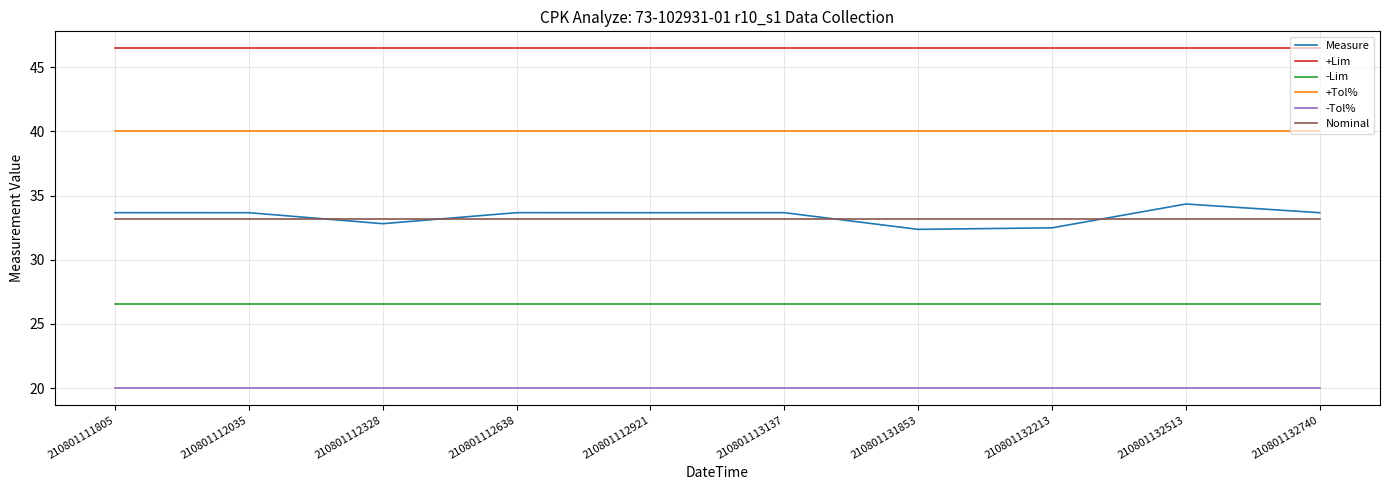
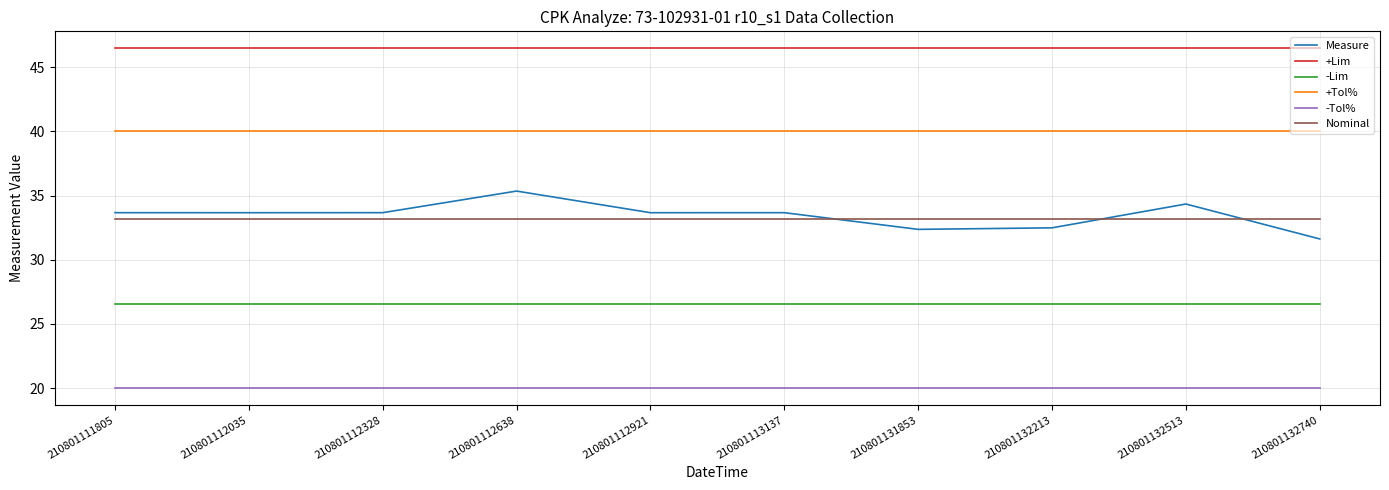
Measure, 210801112328: 32.8 -> 33.7
Measure, 210801112638: 33.7 -> 35.4
Measure, 210801132740: 33.7 -> 31.6
